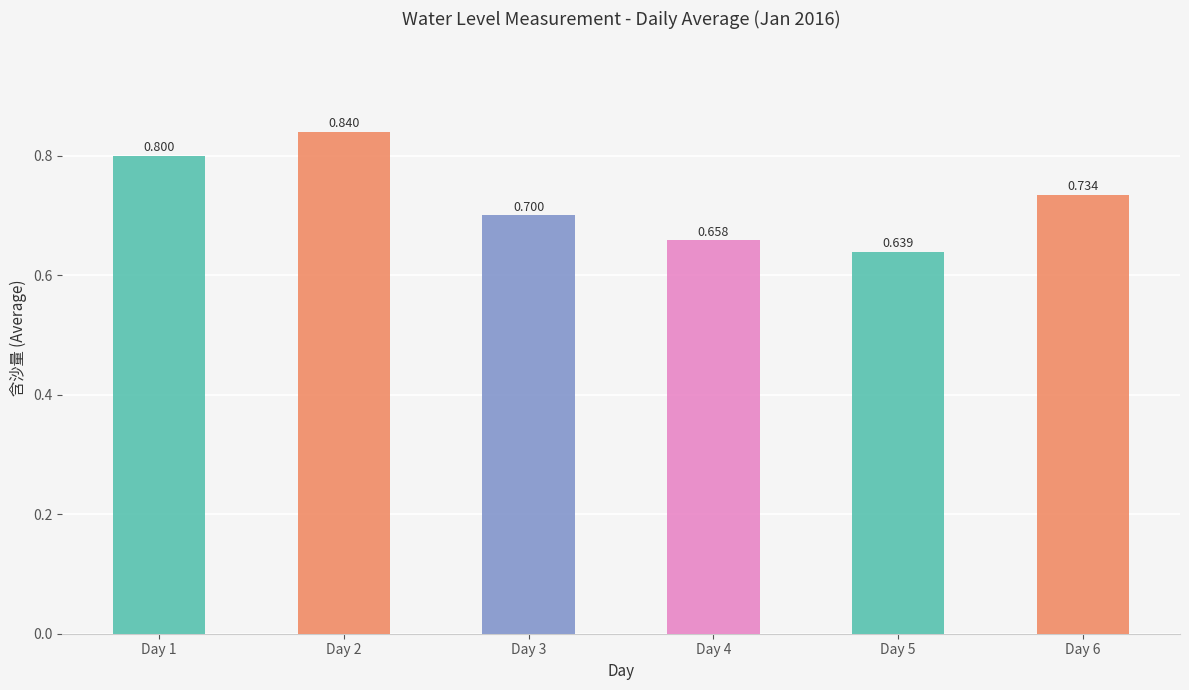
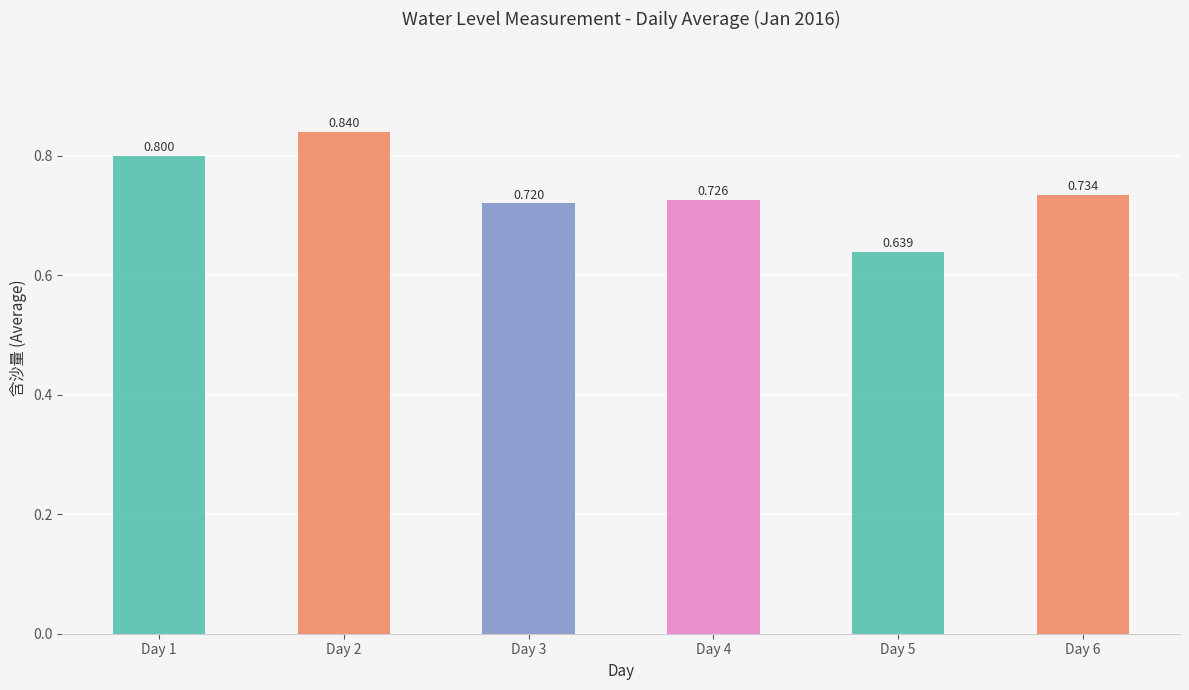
Day 3: 0.700 -> 0.720
Day 4: 0.658 -> 0.726
